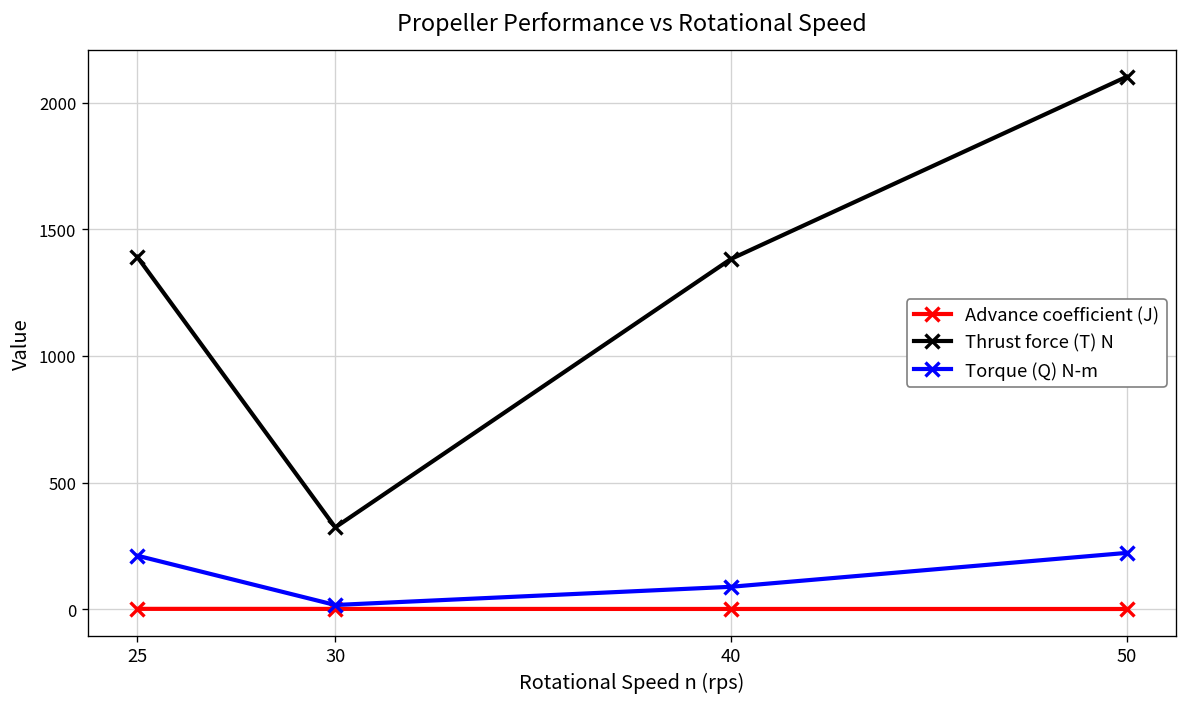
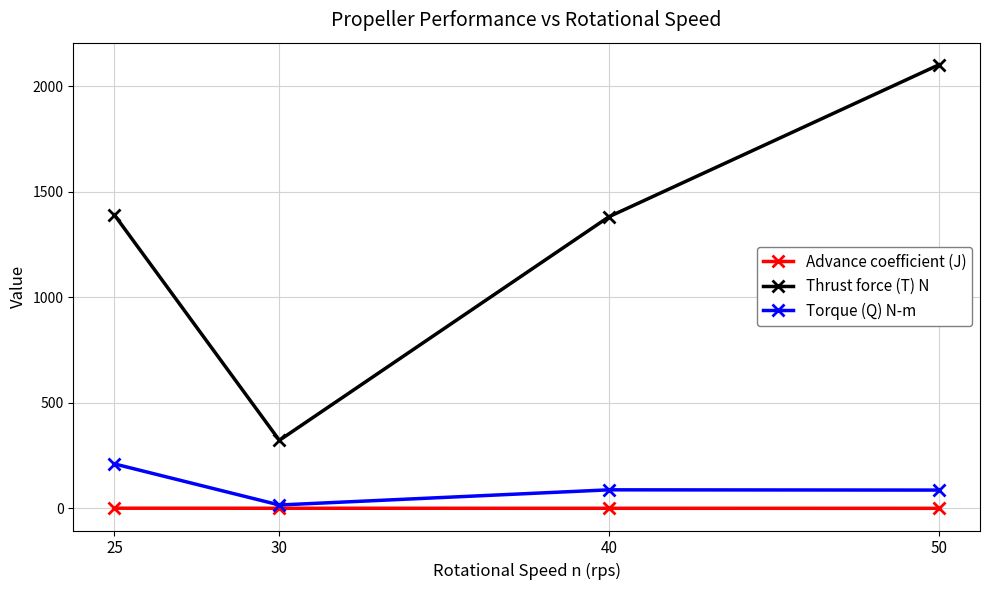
Torque (Q) N-m, 50: 220 -> 90
